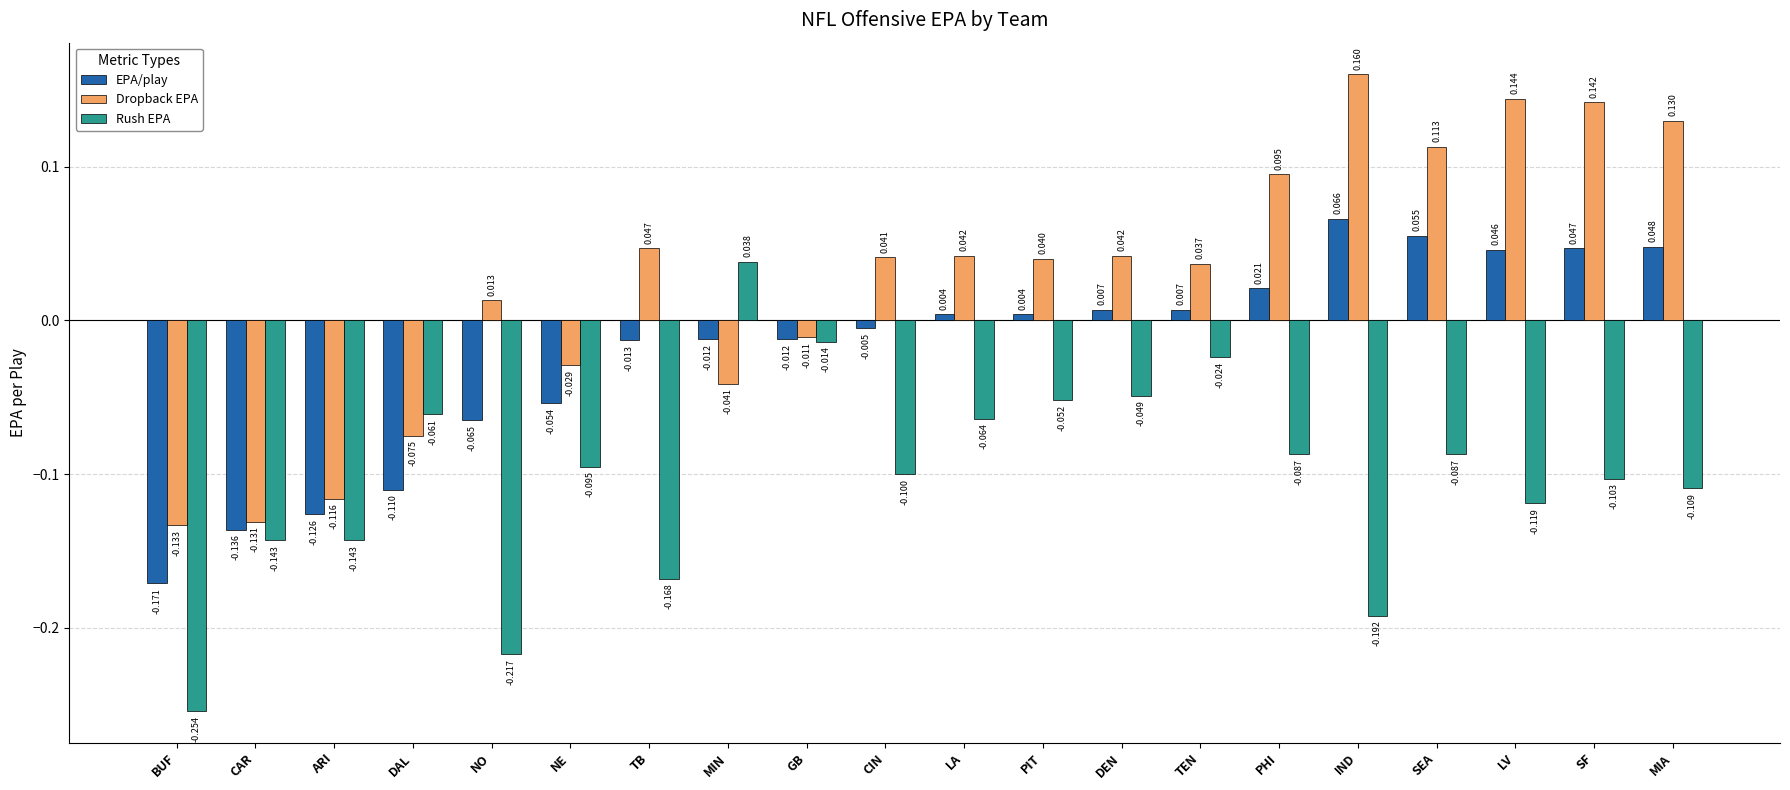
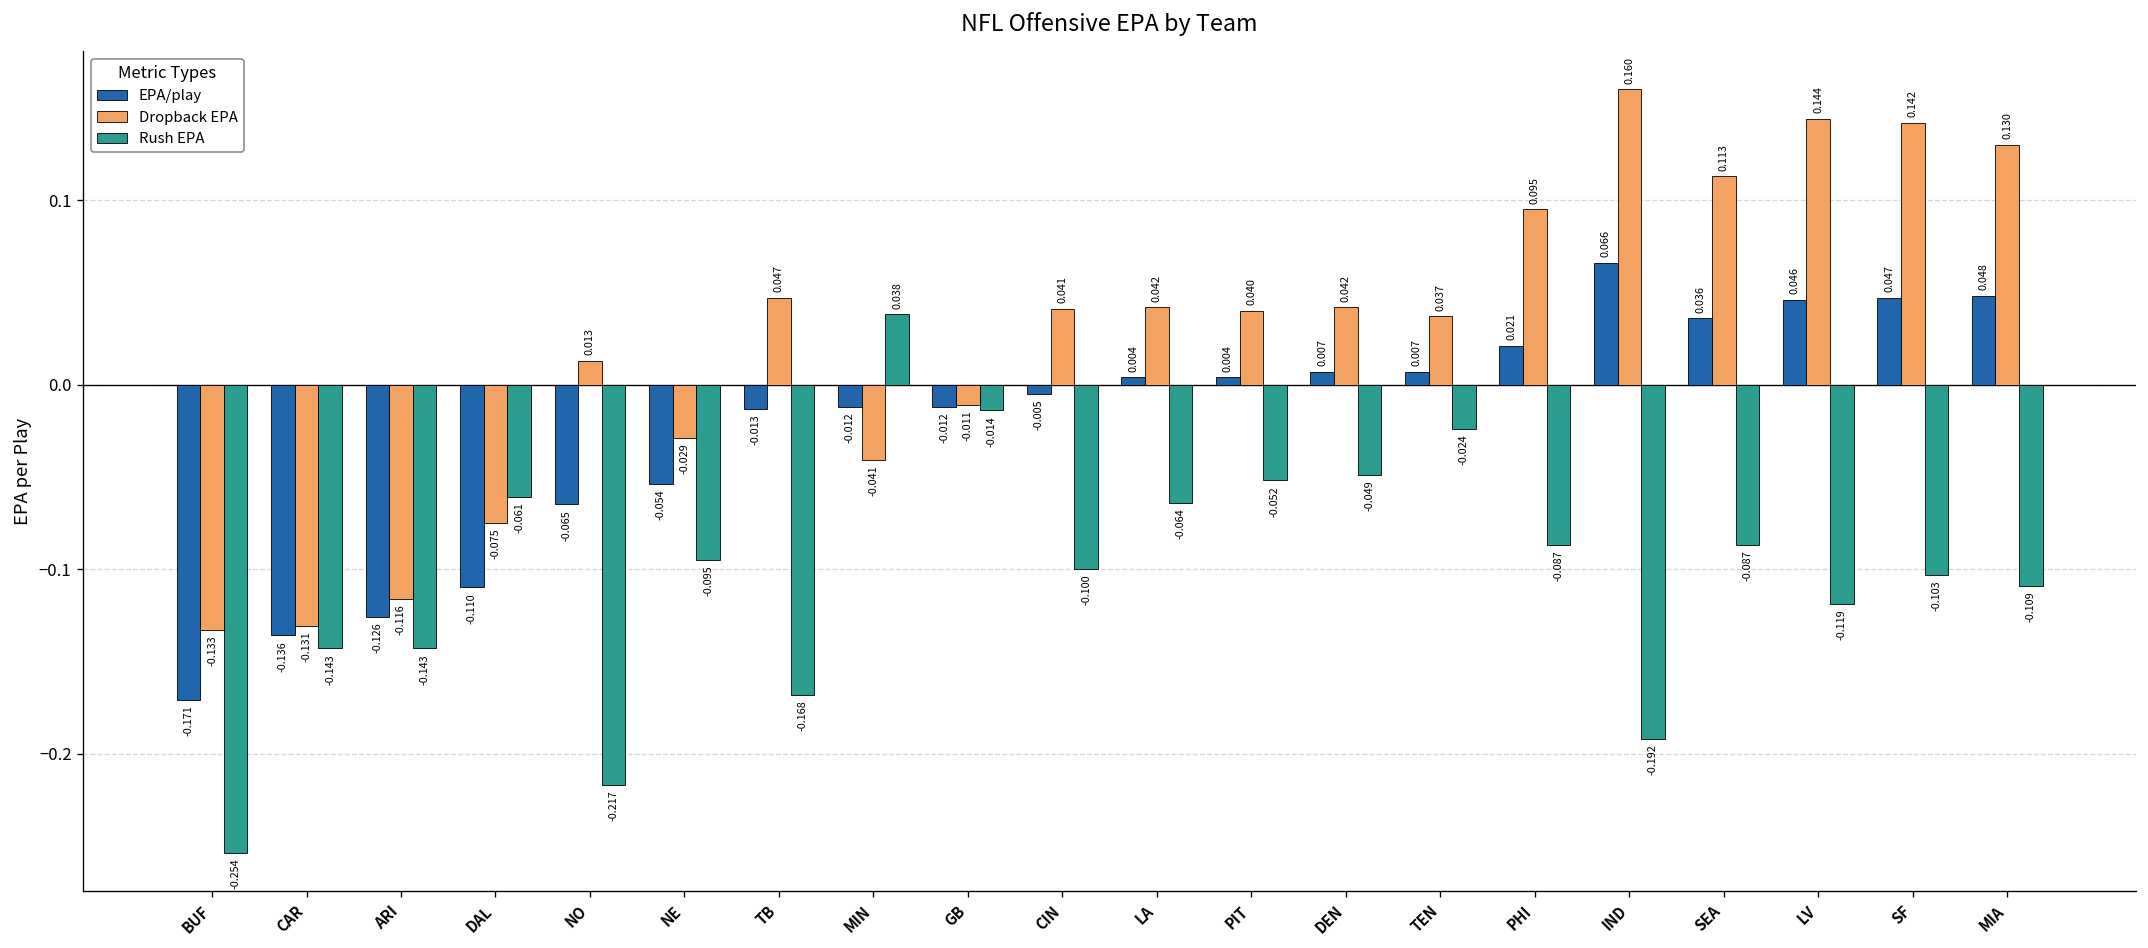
EPA/play, SEA: 0.055 -> 0.036
